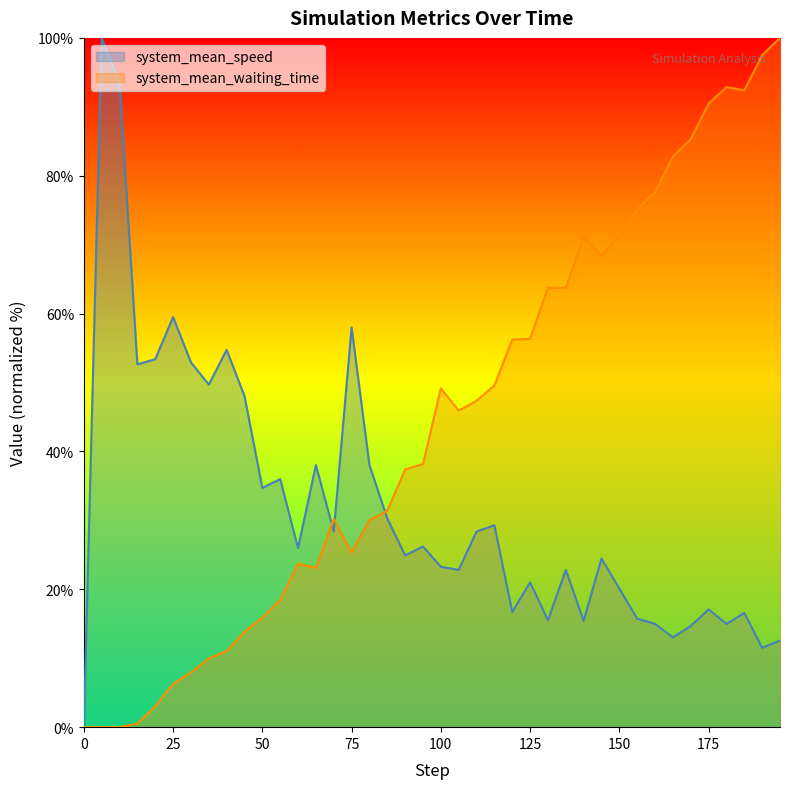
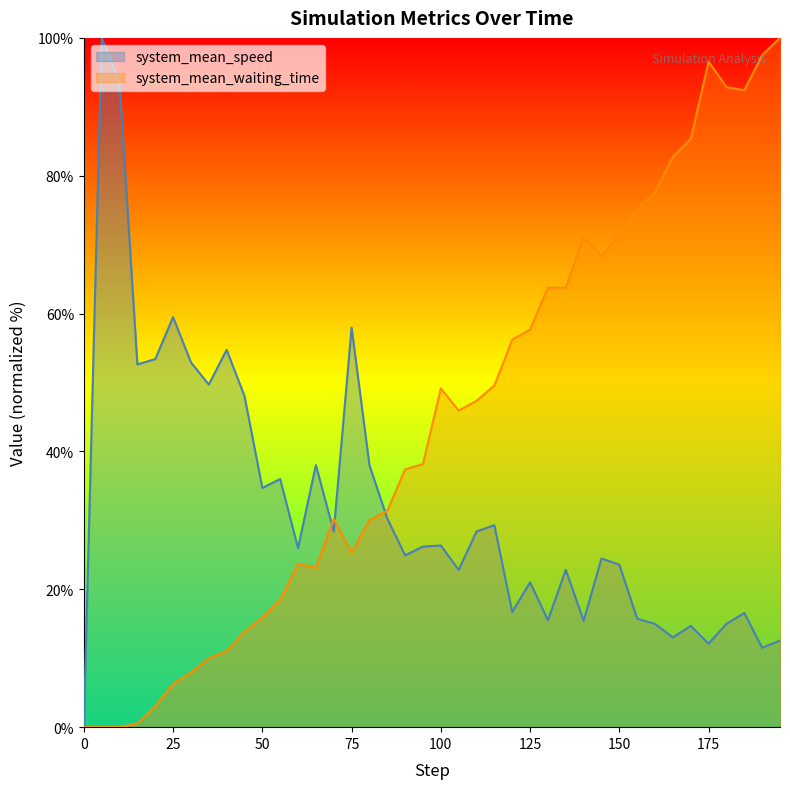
system_mean_speed, 100: 23% -> 26%
system_mean_waiting_time, 125: 56% -> 58%
system_mean_speed, 150: 20% -> 24%
system_mean_speed, 175: 17% -> 12%
system_mean_waiting_time, 175: 90% -> 97%
